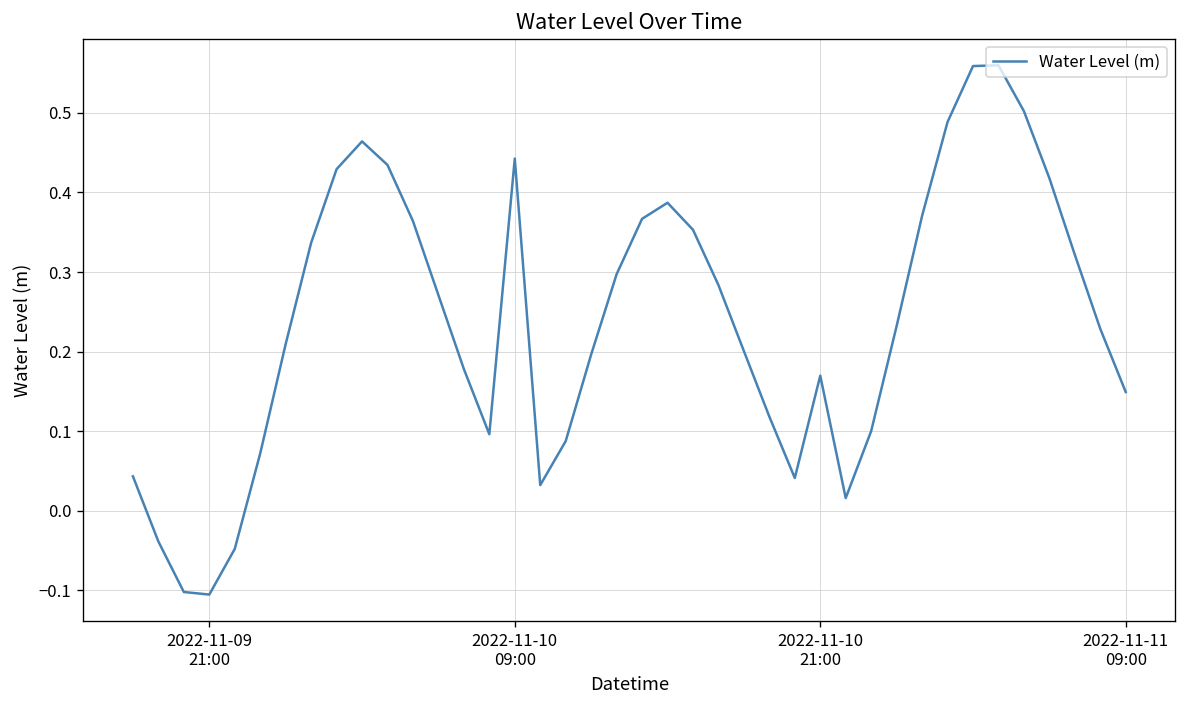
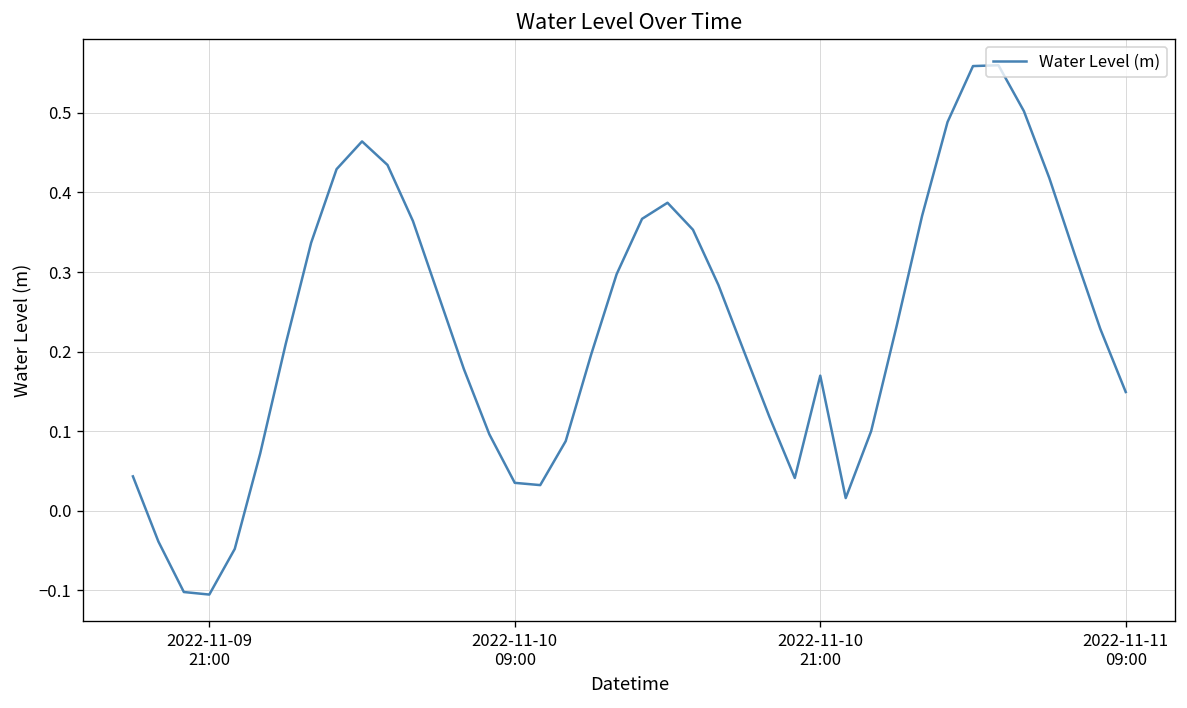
2022-11-10 09:00: 0.44 -> 0.04
